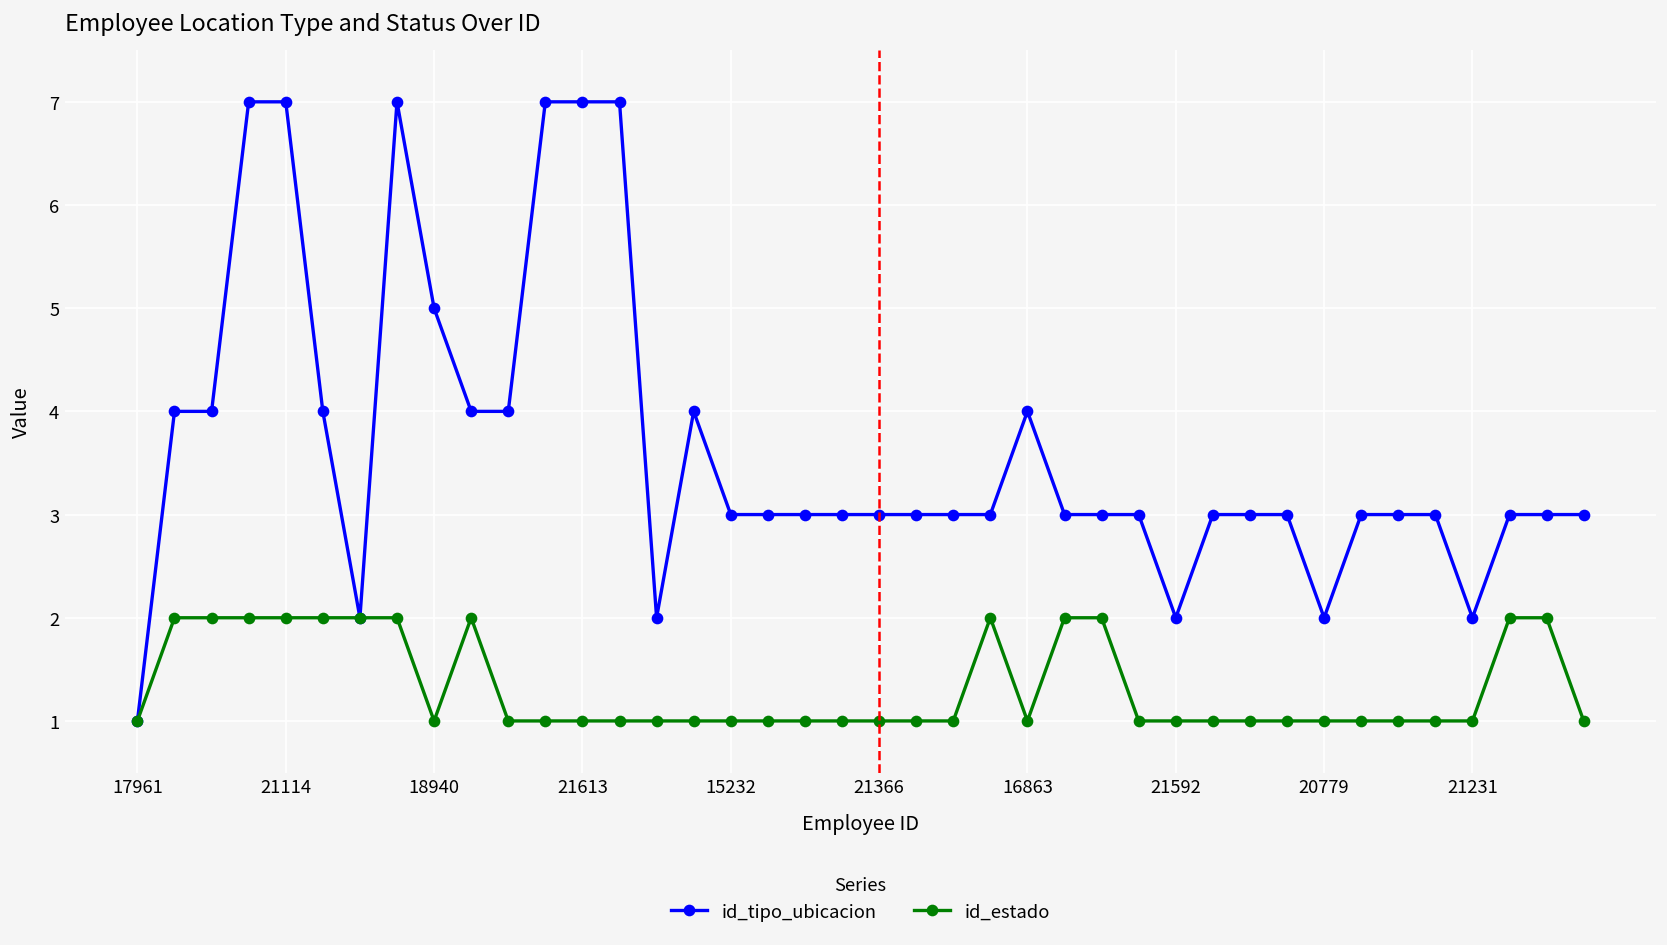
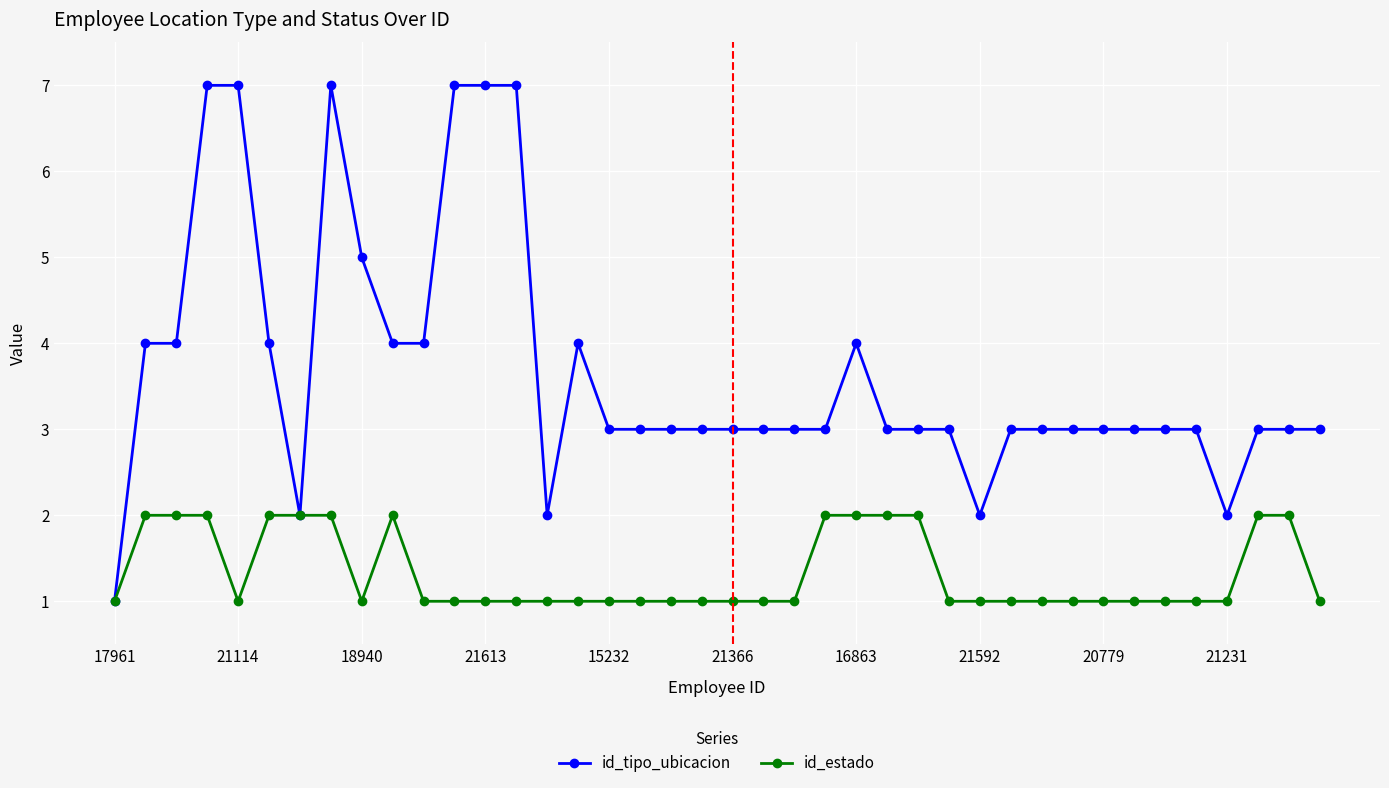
id_estado, 21114: 2 -> 1
id_estado, 16863: 1 -> 2
id_tipo_ubicacion, 20779: 2 -> 3
